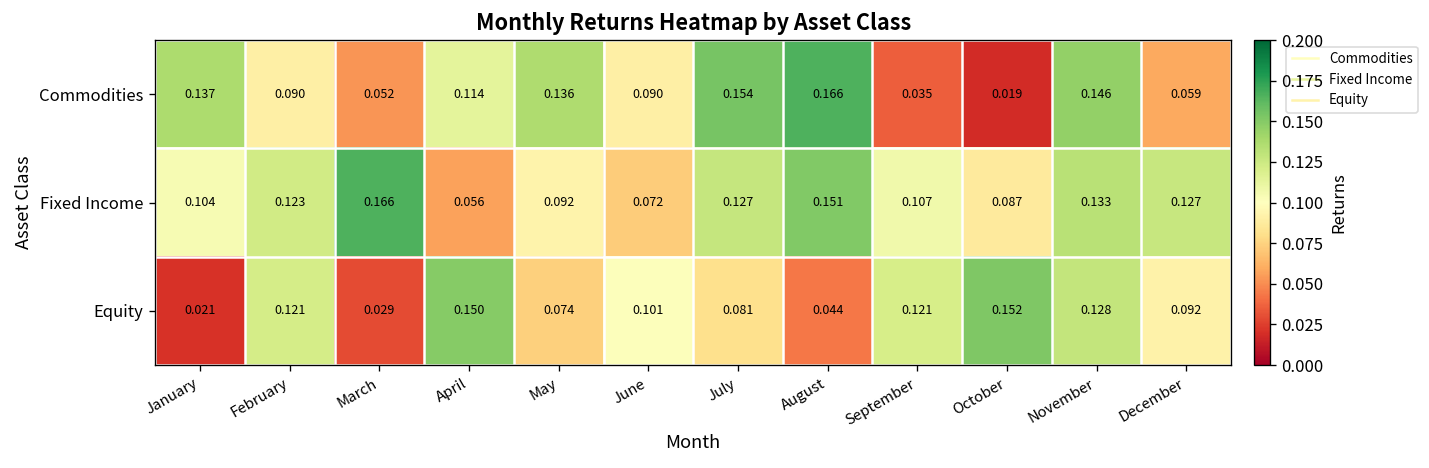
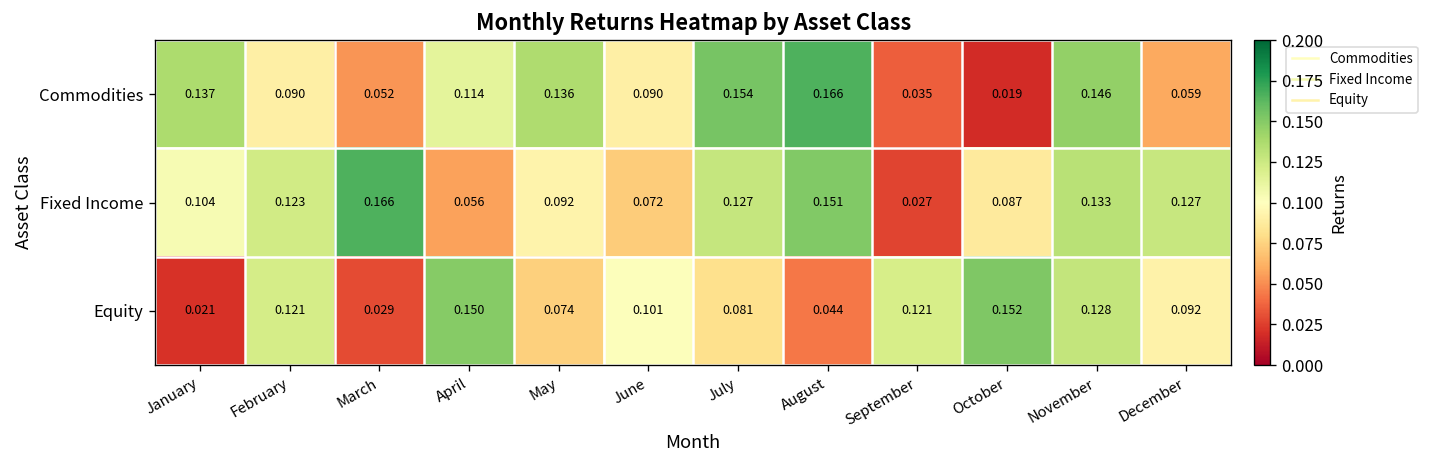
Fixed Income, September: 0.107 -> 0.027
